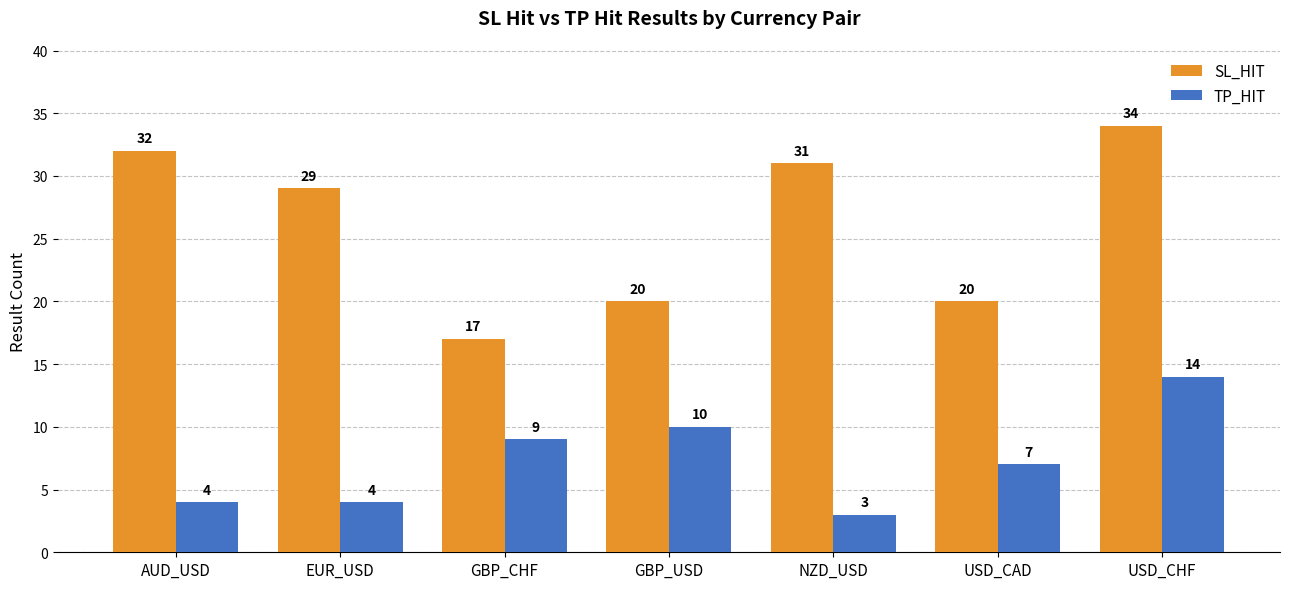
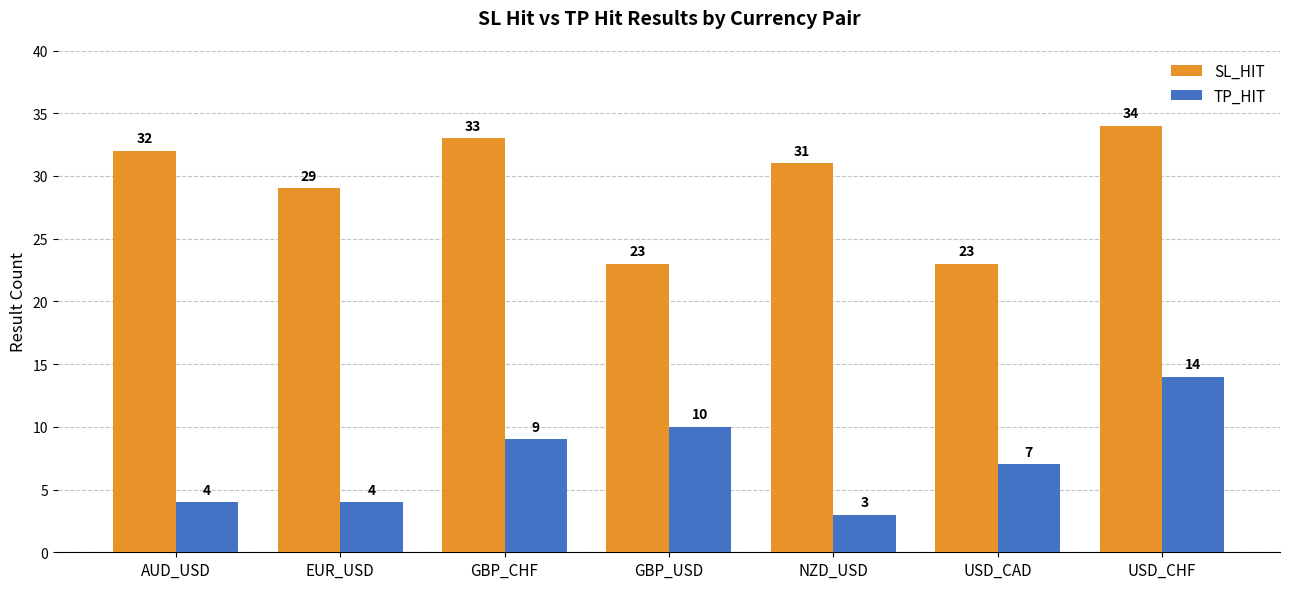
SL_HIT, GBP_CHF: 17 -> 33
SL_HIT, GBP_USD: 20 -> 23
SL_HIT, USD_CAD: 20 -> 23
